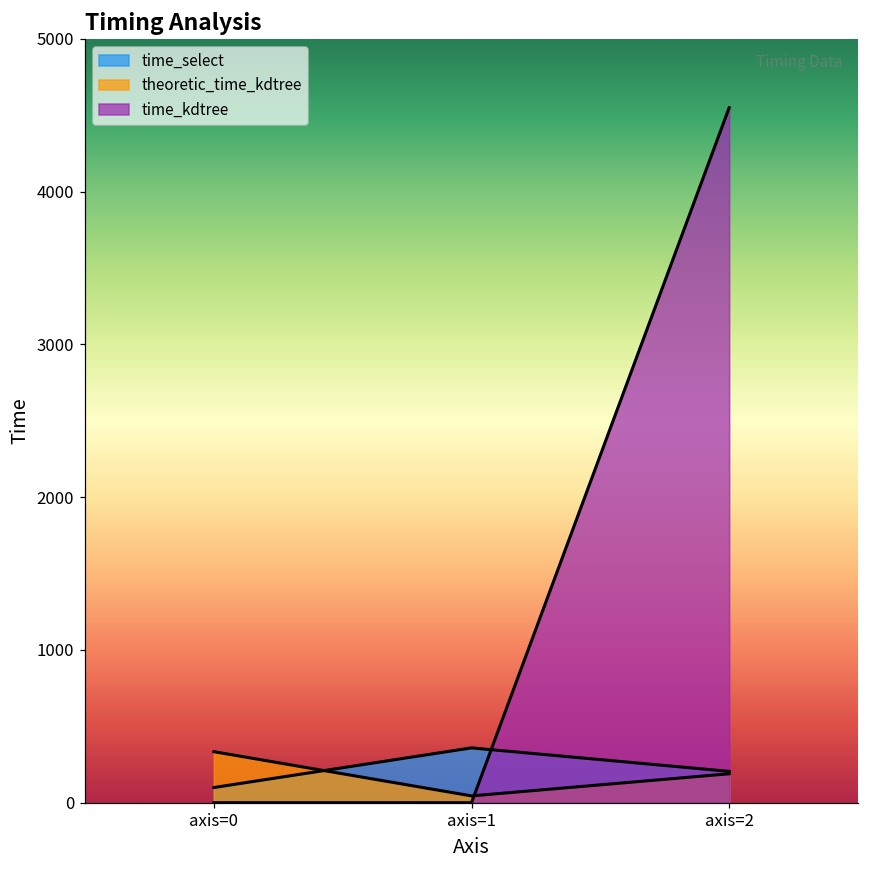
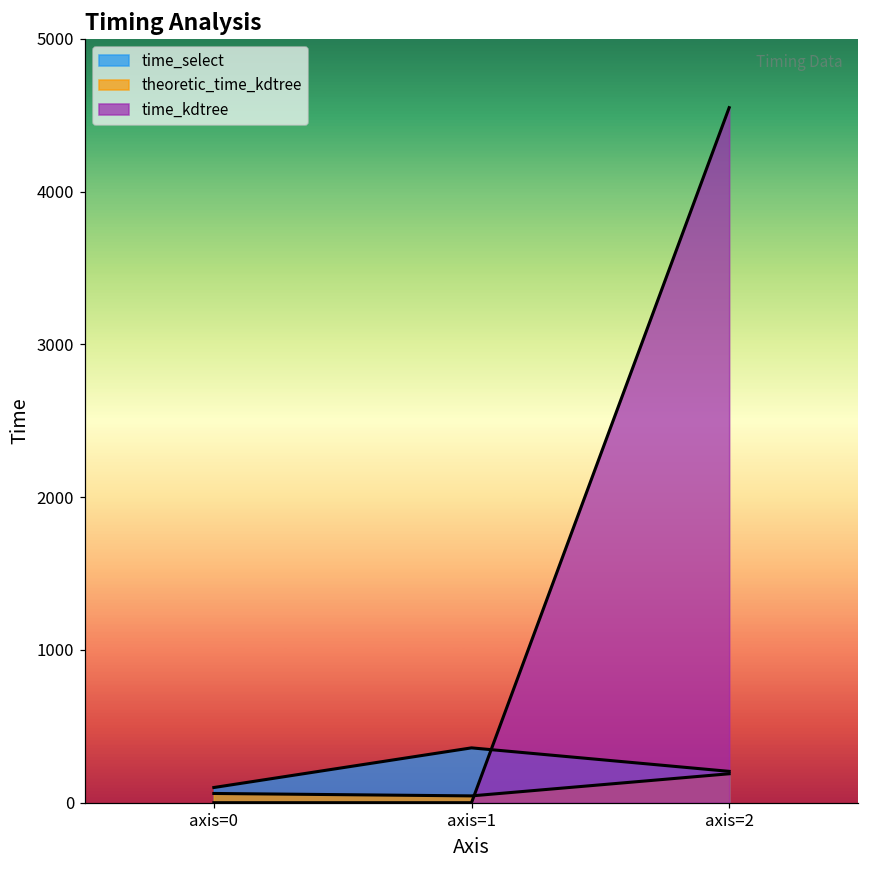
theoretic_time_kdtree, axis=0: 330 -> 60
